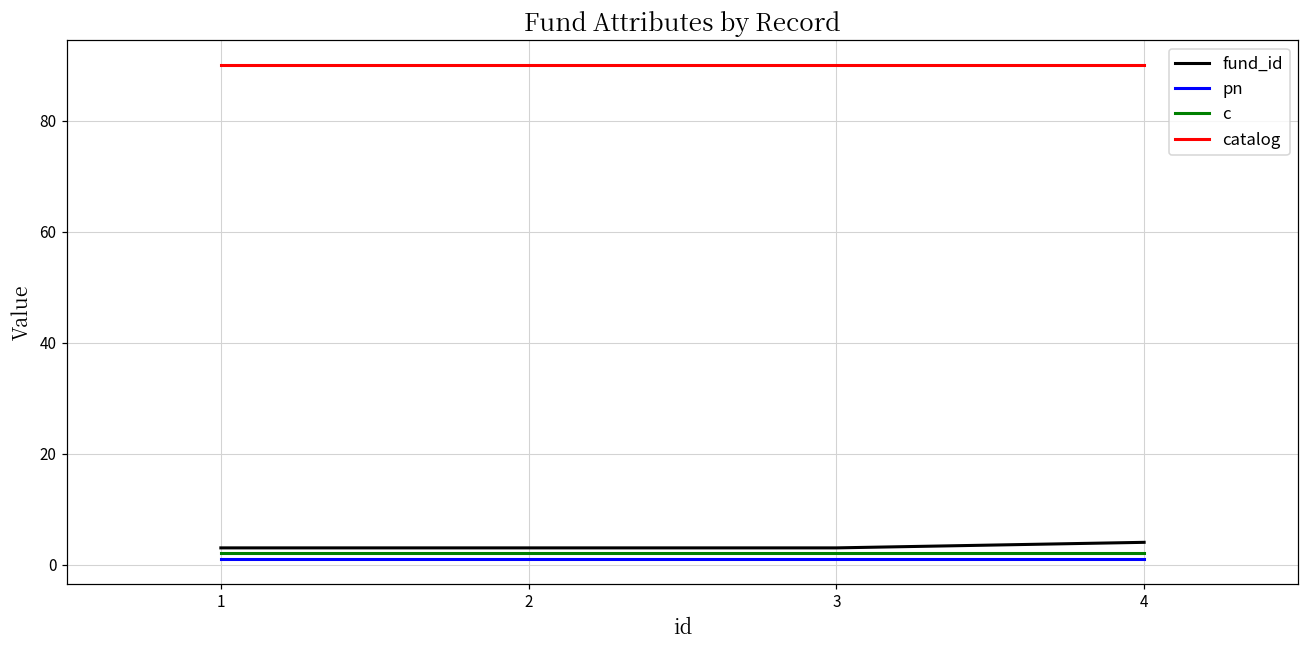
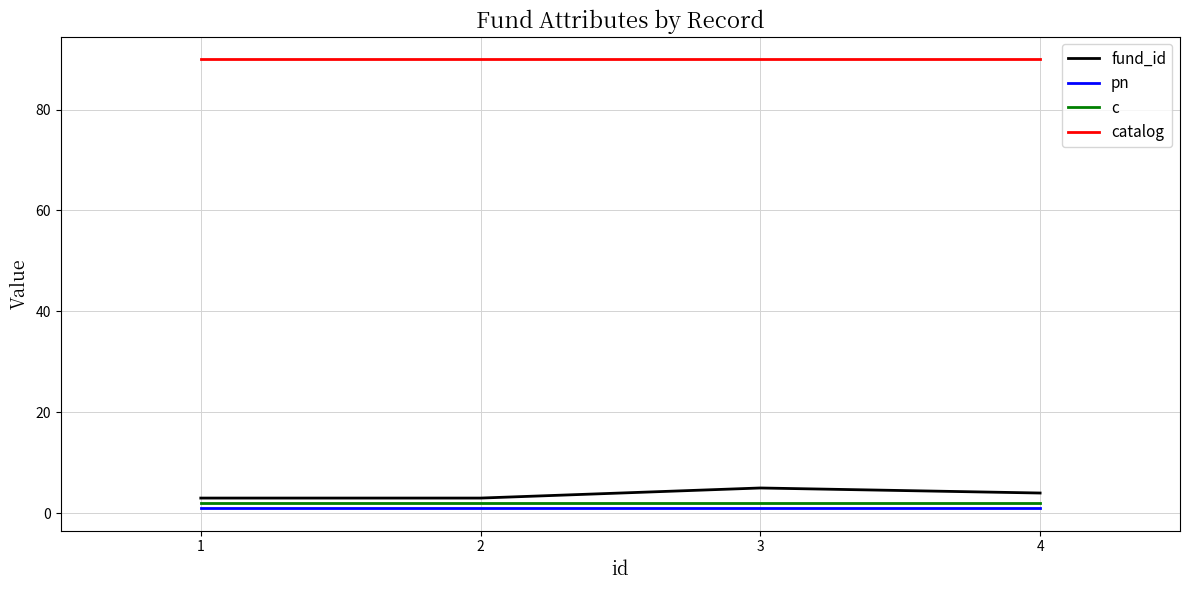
fund_id, 3: 3 -> 5
